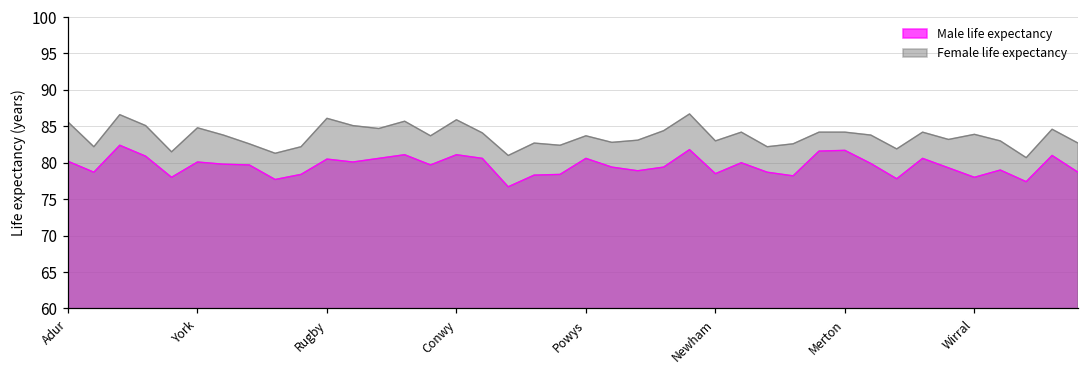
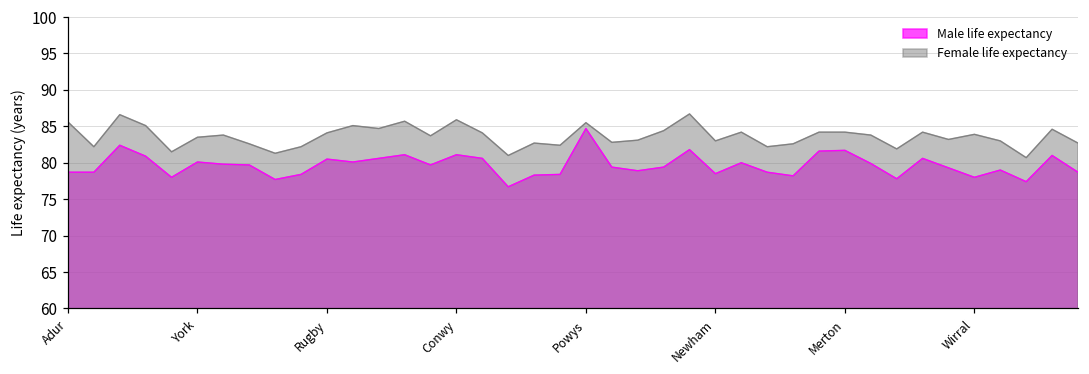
Male life expectancy, Adur: 80 -> 79
Female life expectancy, York: 85 -> 84
Female life expectancy, Rugby: 86 -> 84
Male life expectancy, Powys: 81 -> 85
Female life expectancy, Powys: 84 -> 86
